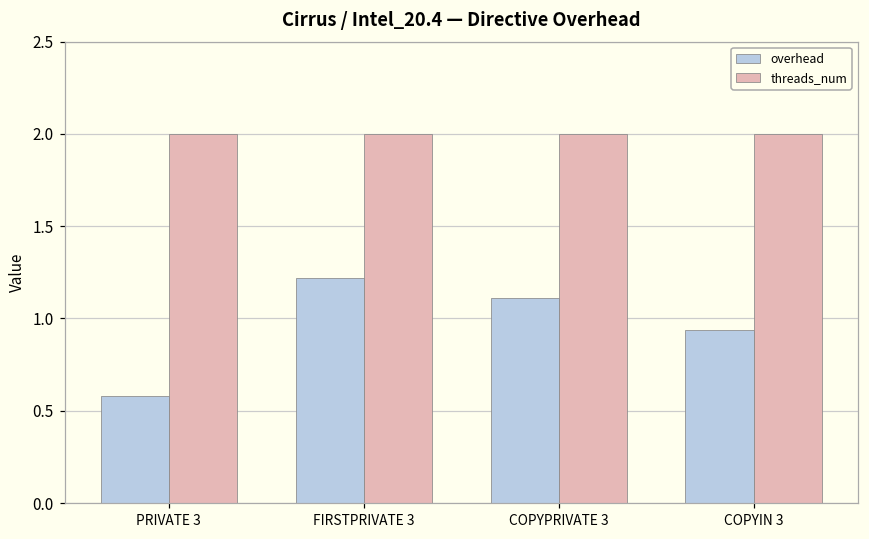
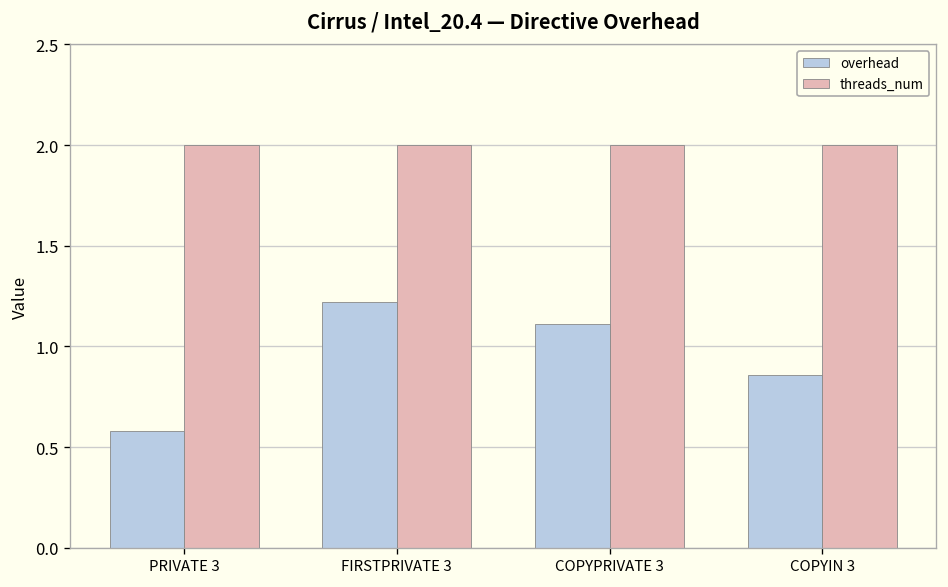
overhead, COPYIN 3: 0.94 -> 0.86
